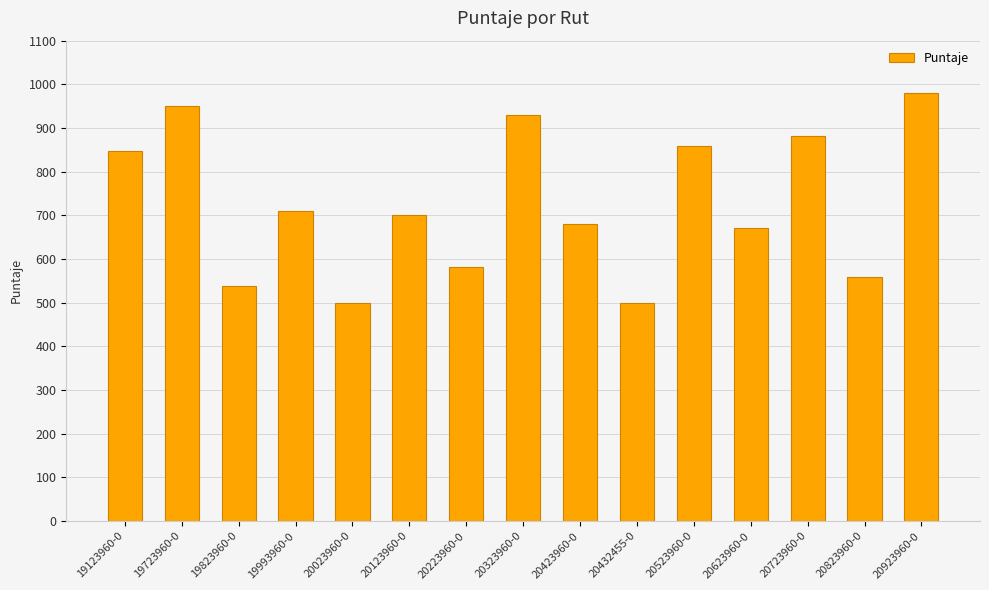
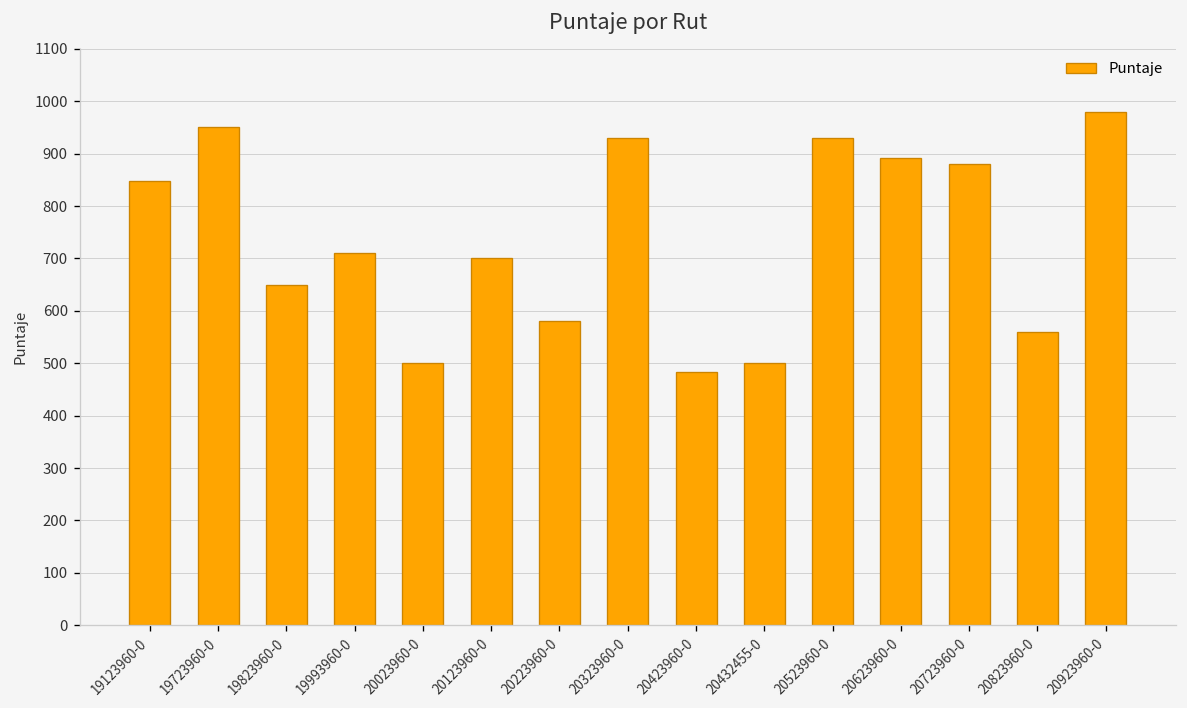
19823960-0: 540 -> 650
20423960-0: 680 -> 480
20523960-0: 860 -> 930
20623960-0: 670 -> 890
